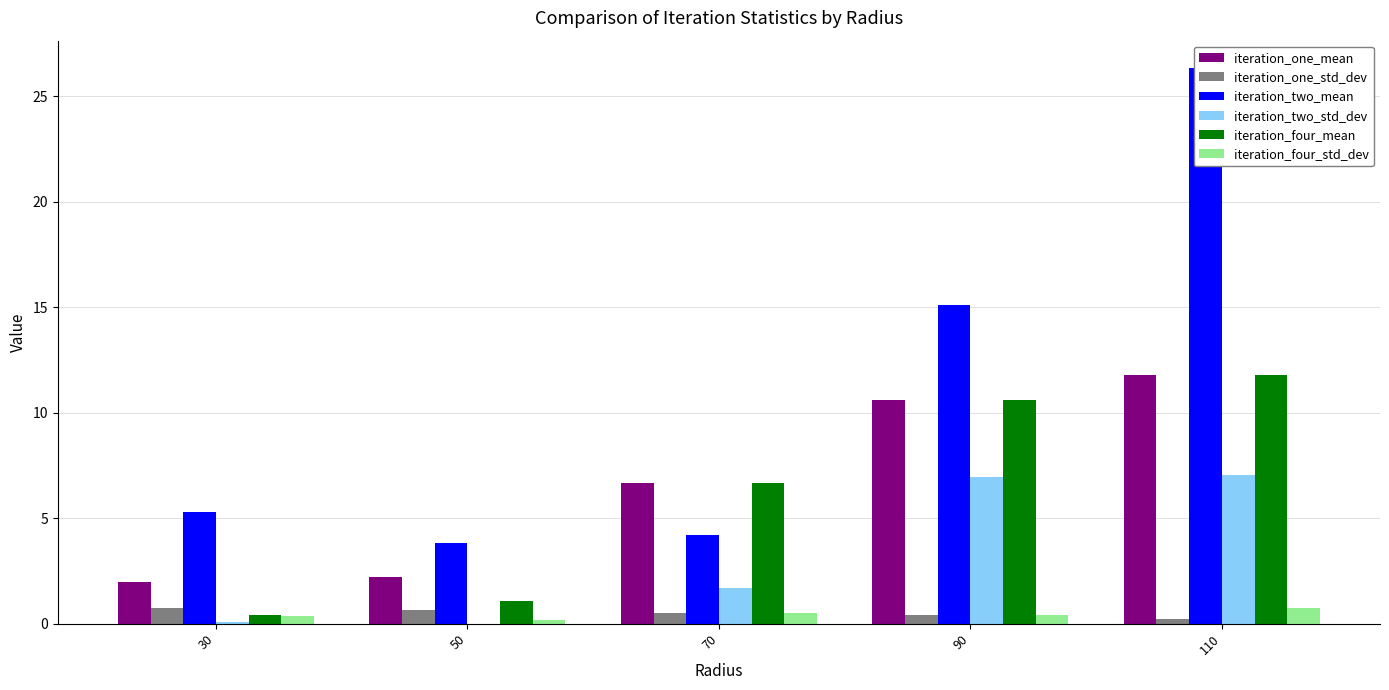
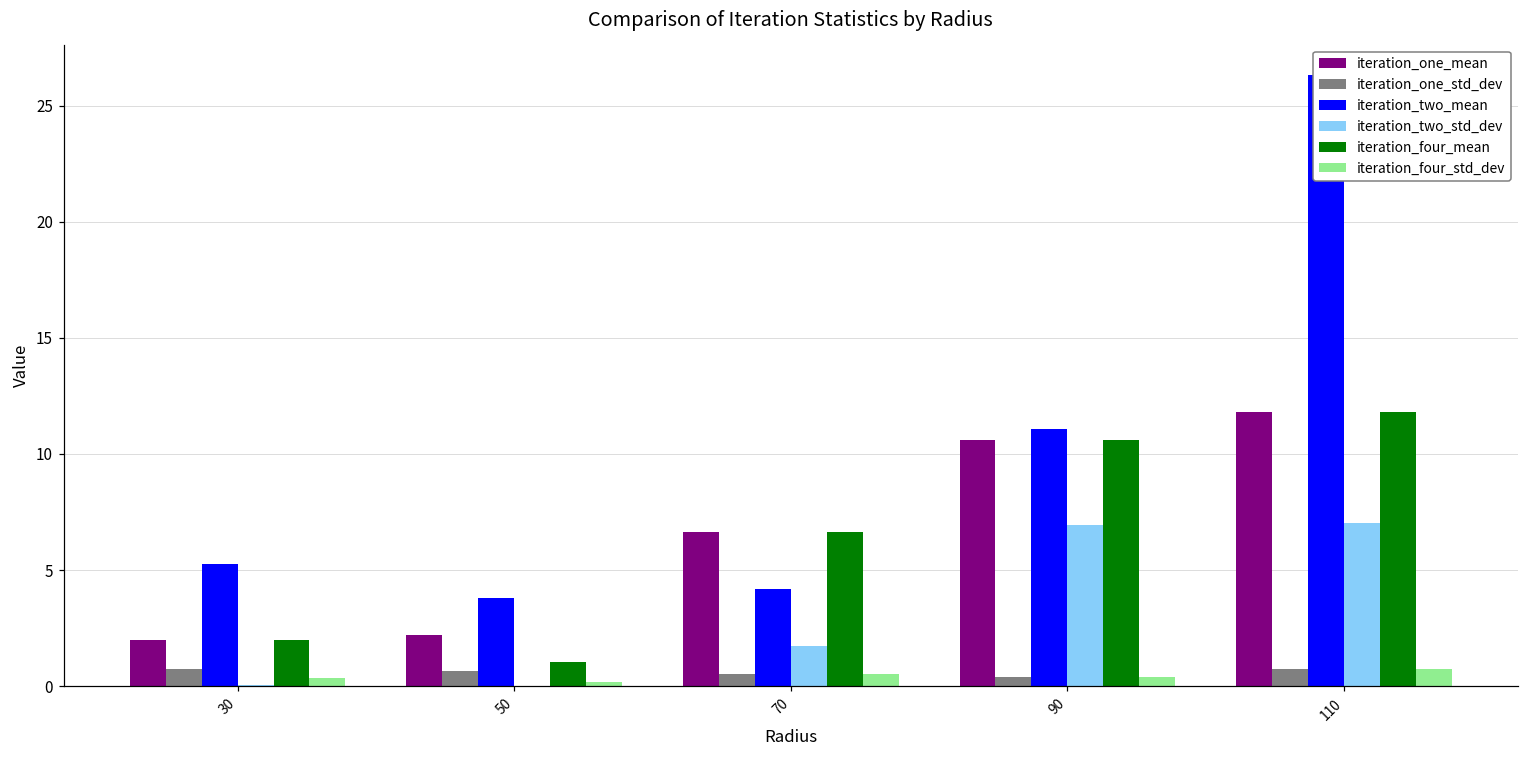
iteration_four_mean, 30: 0.4 -> 2.0
iteration_two_mean, 90: 15.1 -> 11.1
iteration_one_std_dev, 110: 0.2 -> 0.7
